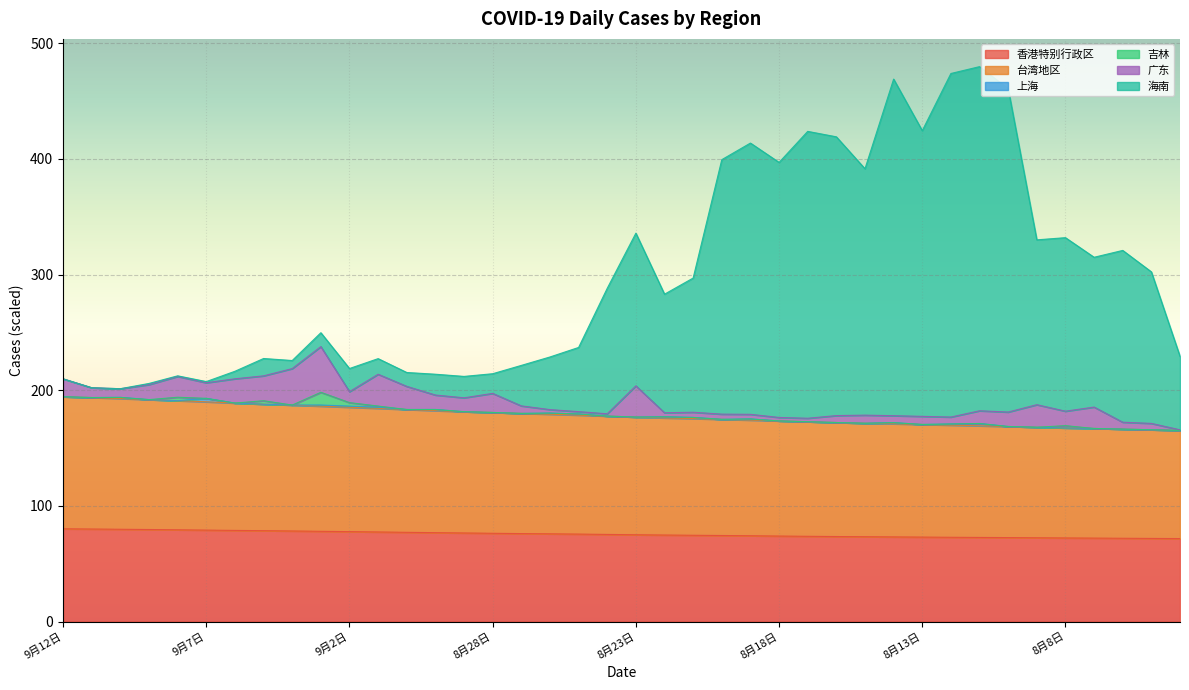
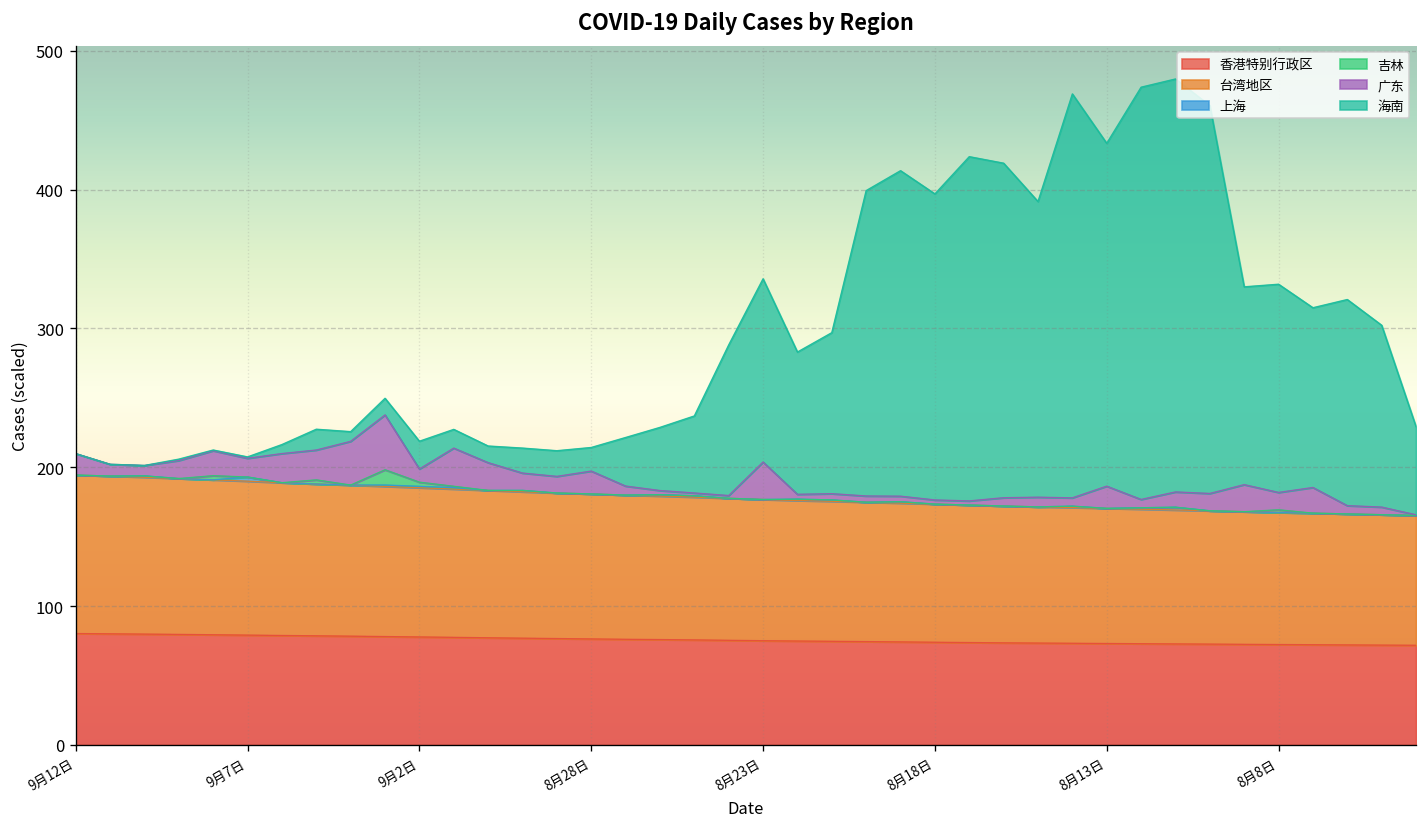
广东, 8月13日: 7 -> 16
